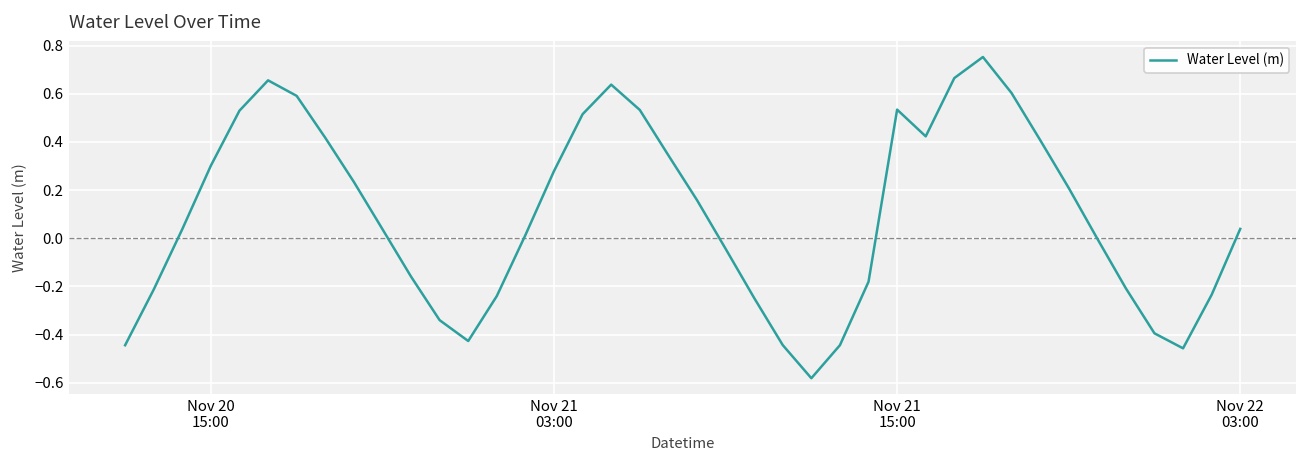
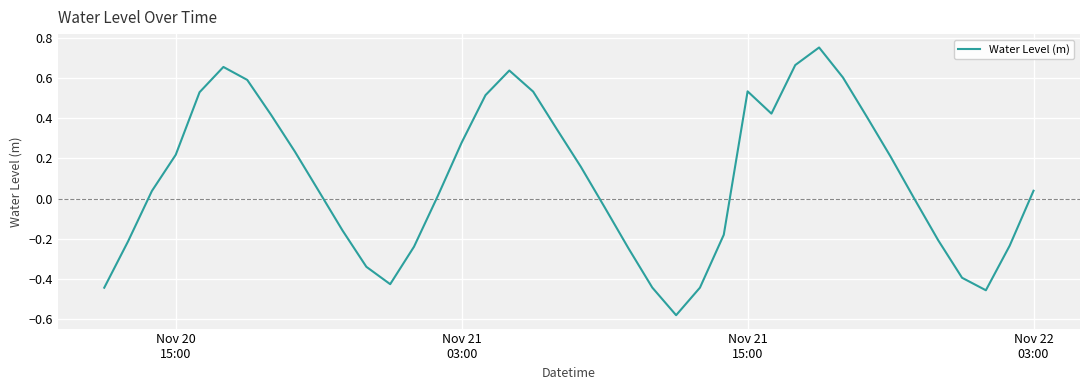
Nov 20 15:00: 0.30 -> 0.22
